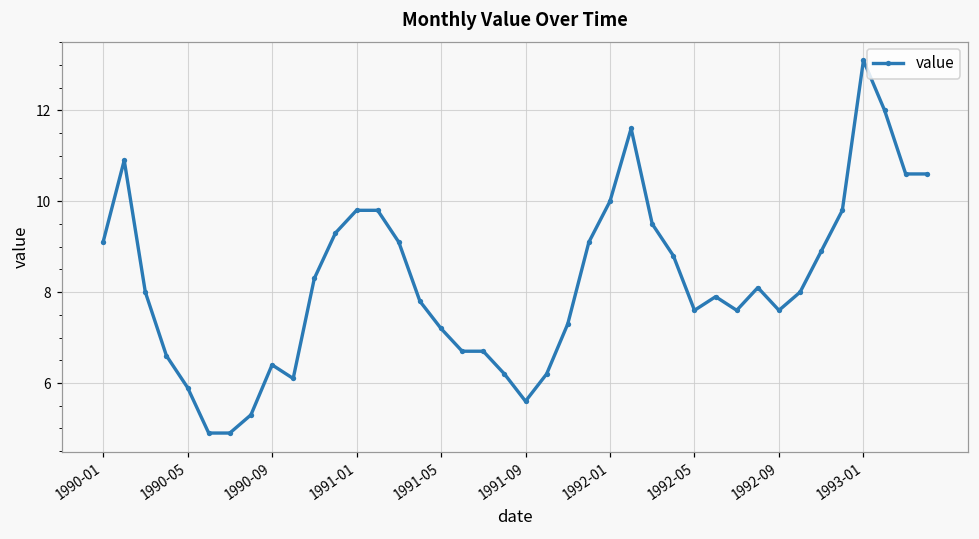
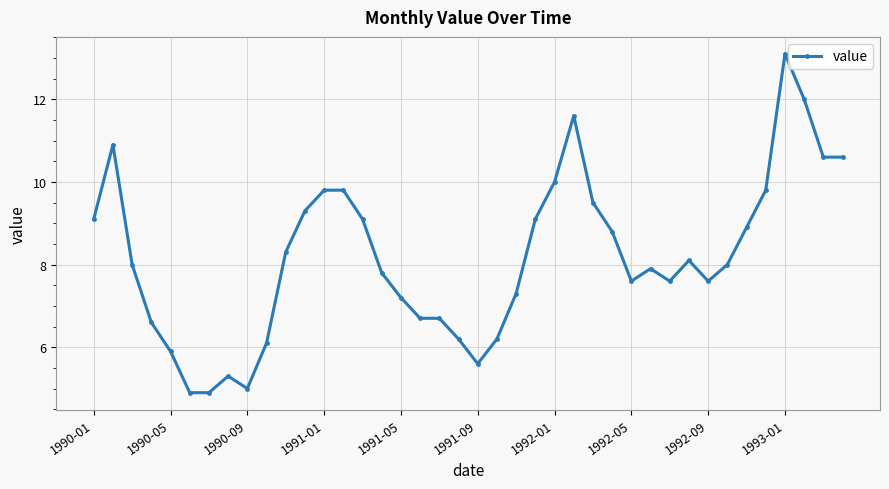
1990-09: 6.4 -> 5.0
